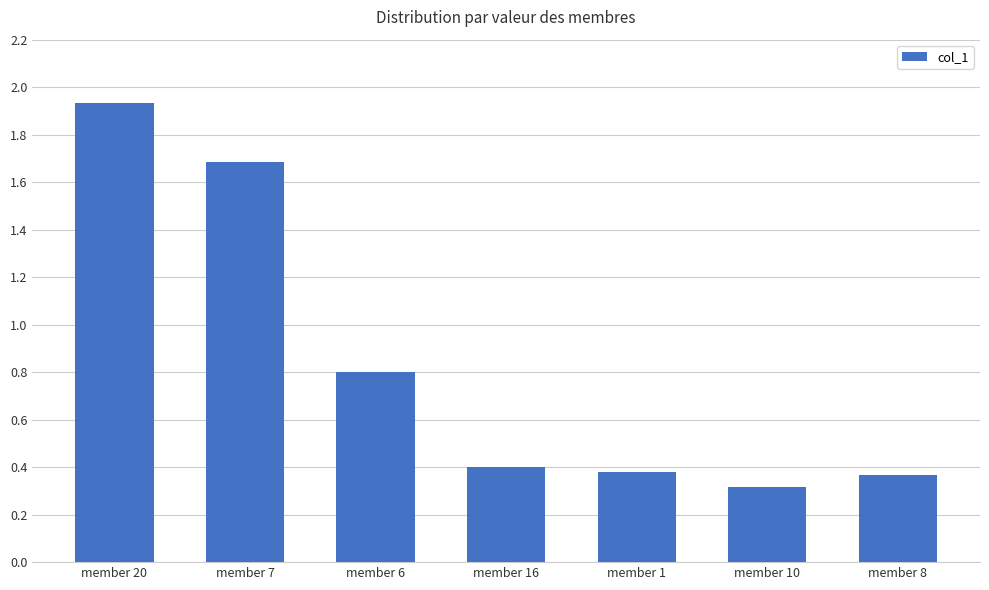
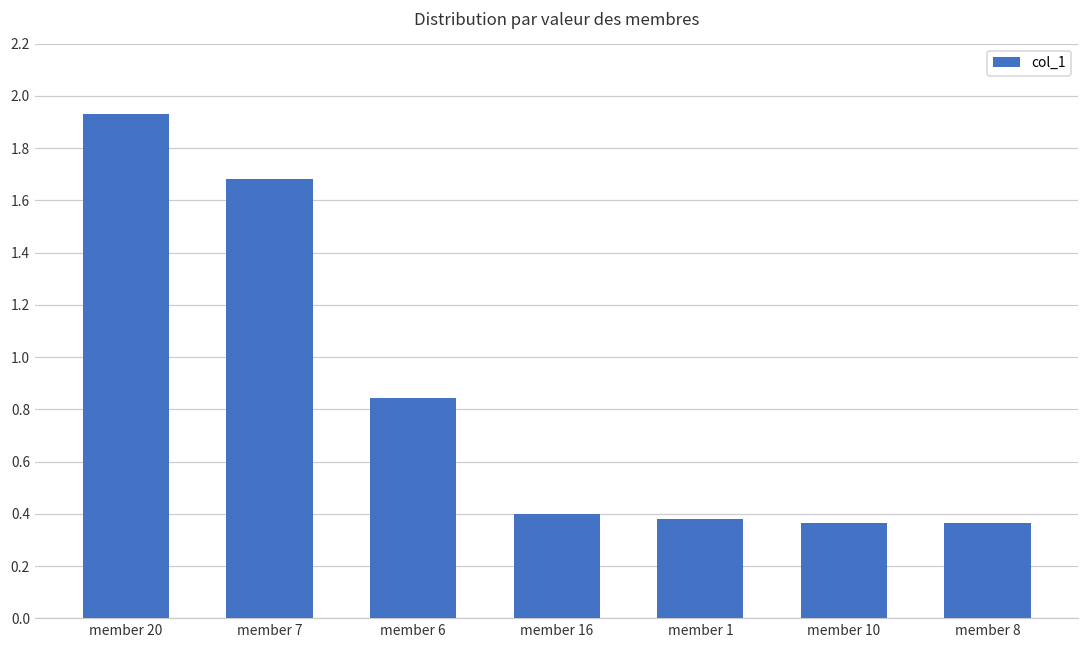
member 6: 0.80 -> 0.84
member 10: 0.32 -> 0.37
